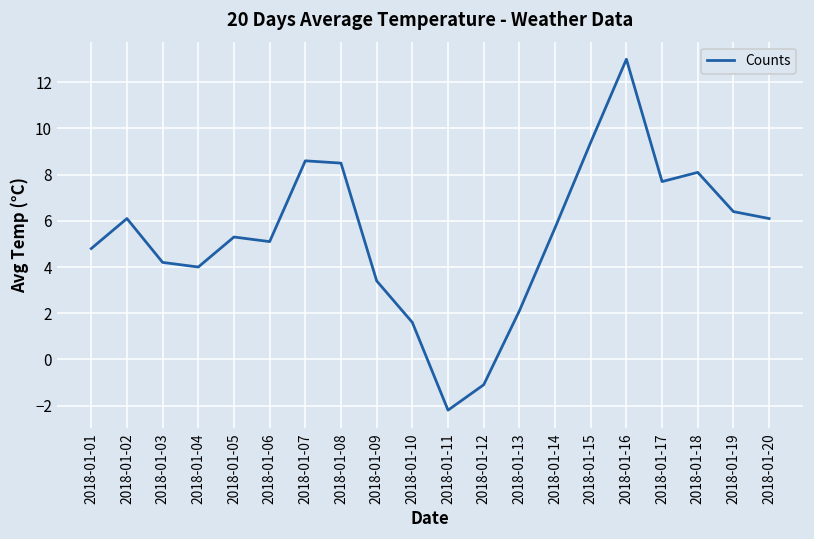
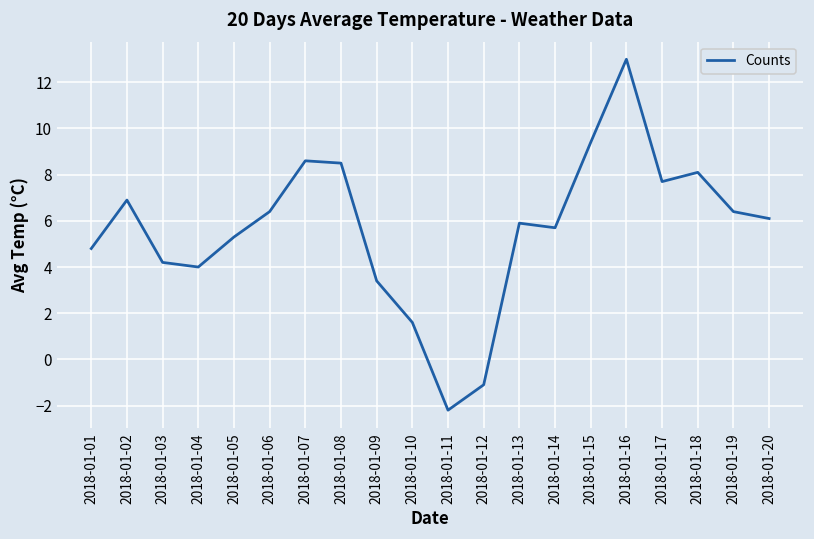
2018-01-02: 6.1 -> 6.9
2018-01-06: 5.1 -> 6.4
2018-01-13: 2.1 -> 5.9
